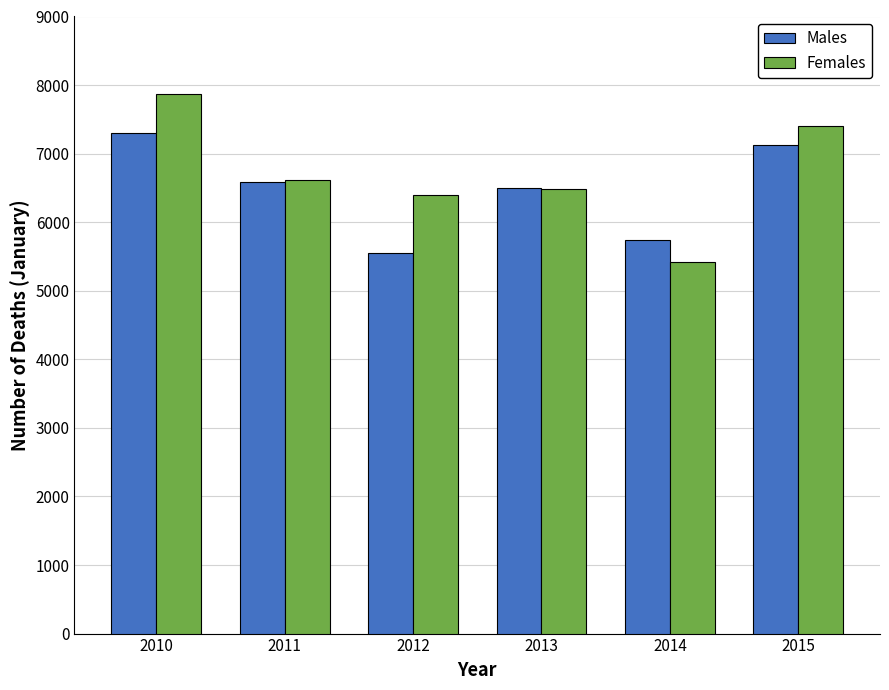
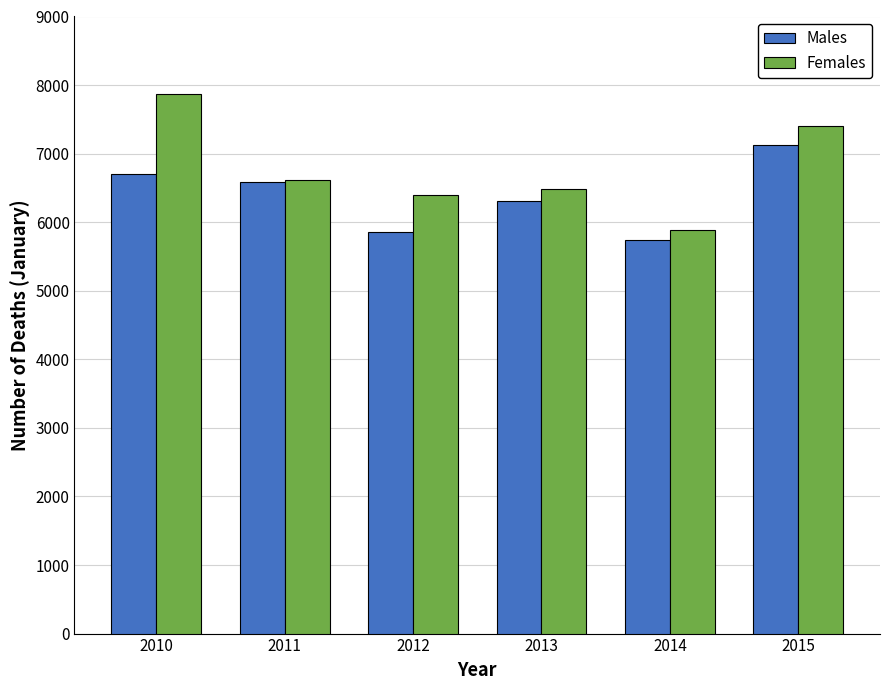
Males, 2010: 7300 -> 6700
Males, 2012: 5600 -> 5900
Males, 2013: 6500 -> 6300
Females, 2014: 5400 -> 5900
